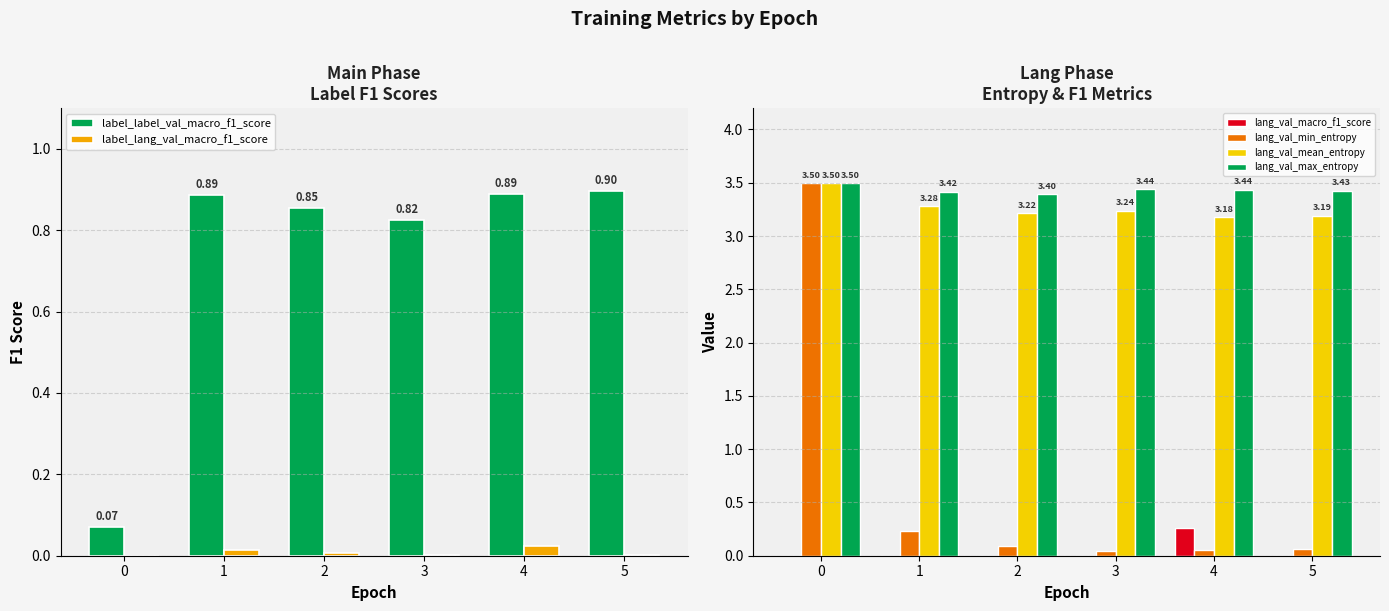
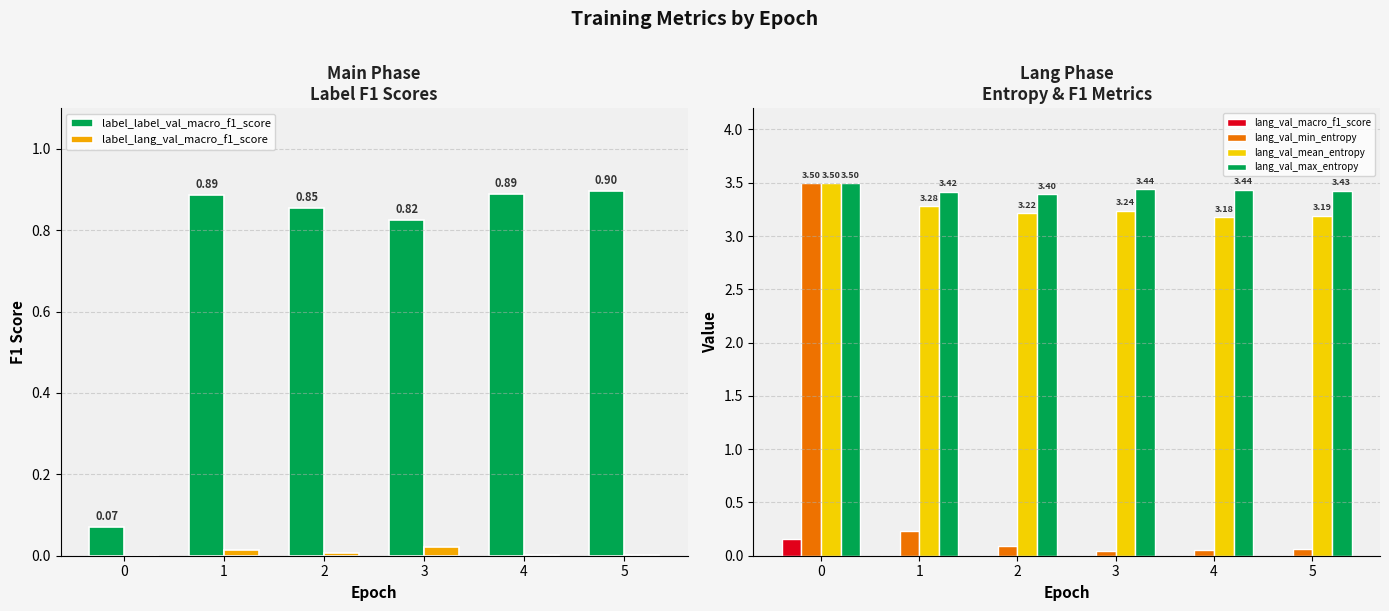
Main Phase Label F1 Scores, label_lang_val_macro_f1_score, 3: 0.00 -> 0.02
Main Phase Label F1 Scores, label_lang_val_macro_f1_score, 4: 0.02 -> 0.00
Lang Phase Entropy & F1 Metrics, lang_val_macro_f1_score, 0: 0.00 -> 0.16
Lang Phase Entropy & F1 Metrics, lang_val_macro_f1_score, 4: 0.26 -> 0.00
